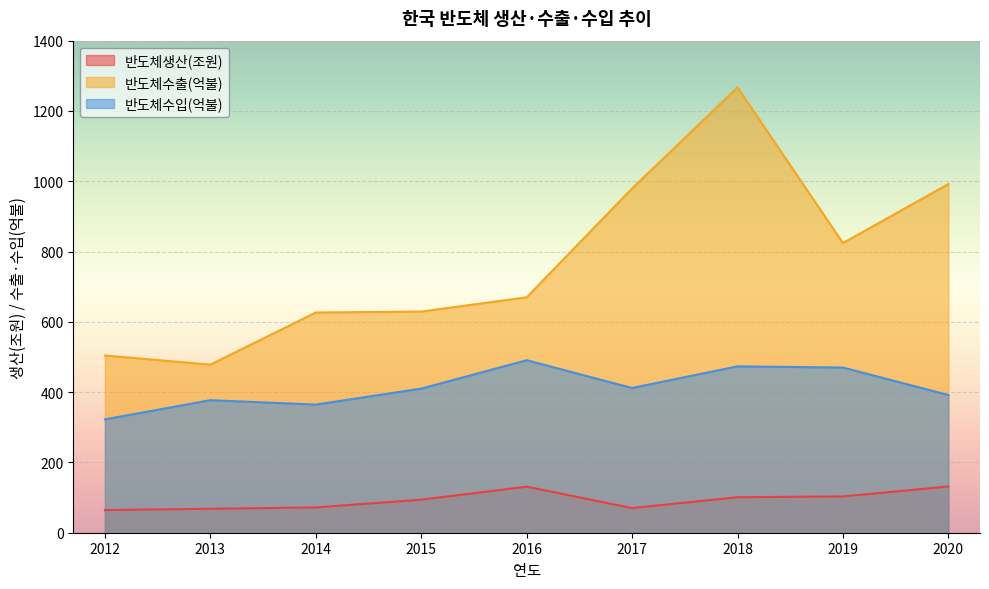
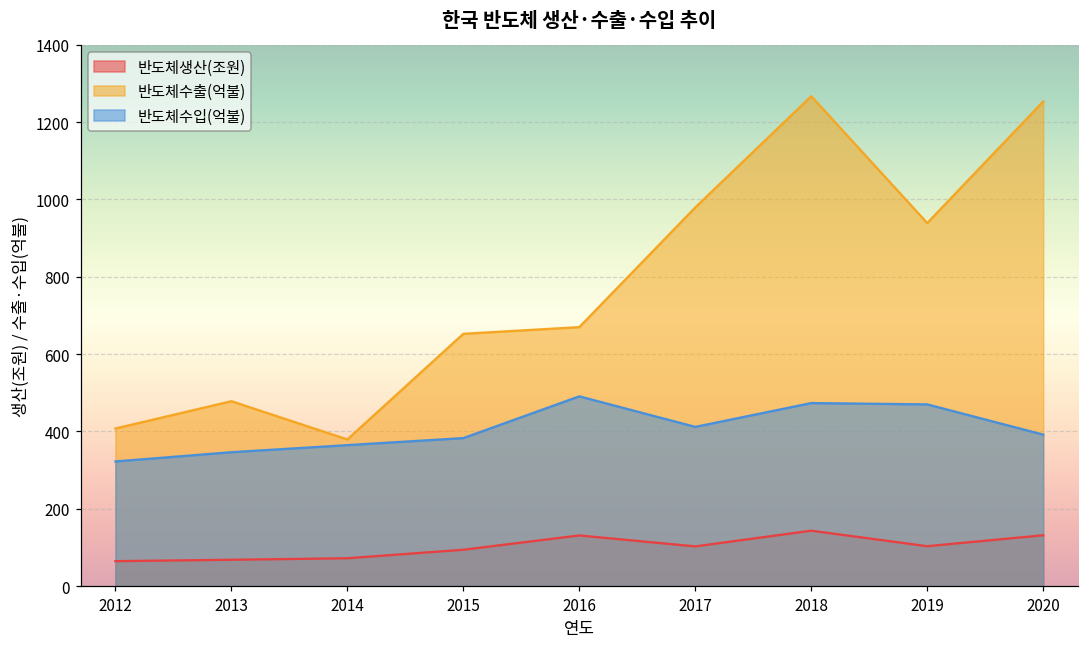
반도체수출(억불), 2012: 500 -> 410
반도체수입(억불), 2013: 380 -> 350
반도체수출(억불), 2014: 630 -> 380
반도체수출(억불), 2015: 630 -> 650
반도체수입(억불), 2015: 410 -> 380
반도체생산(조원), 2017: 70 -> 100
반도체생산(조원), 2018: 100 -> 140
반도체수출(억불), 2019: 820 -> 940
반도체수출(억불), 2020: 990 -> 1250
